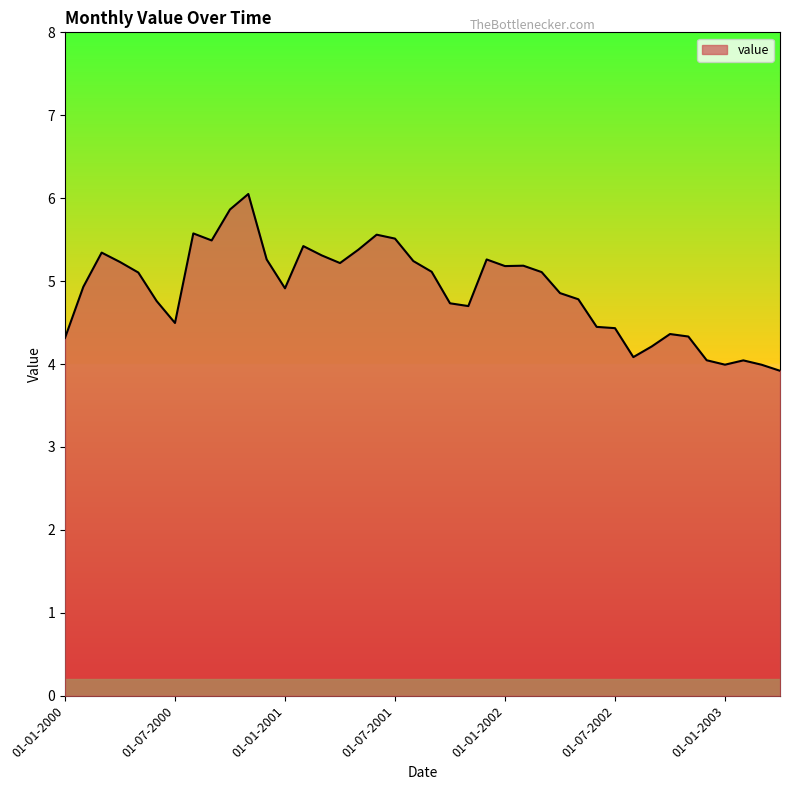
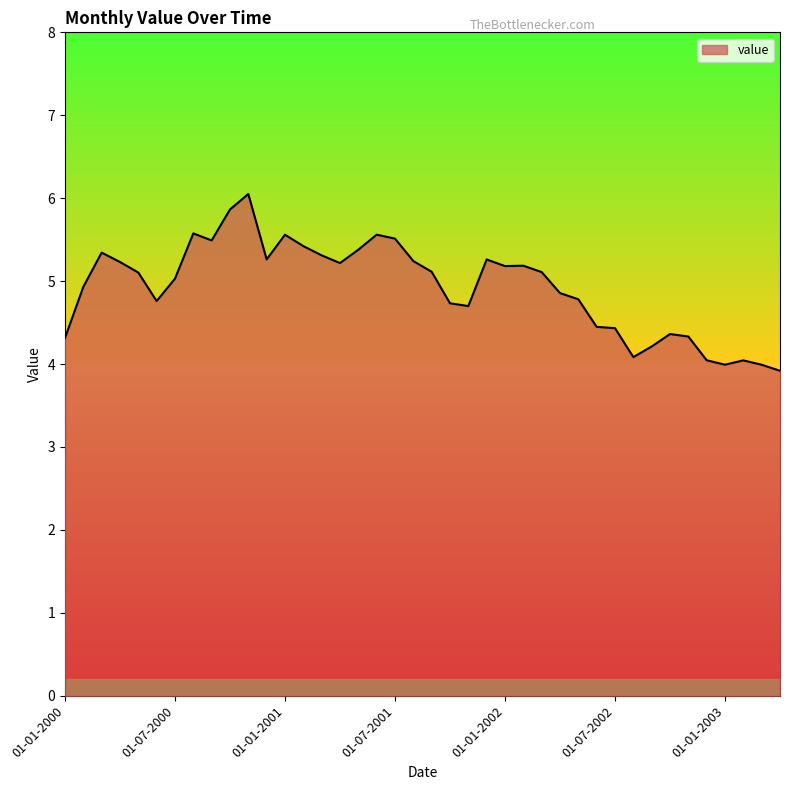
01-07-2000: 4.5 -> 5.0
01-01-2001: 4.9 -> 5.6
